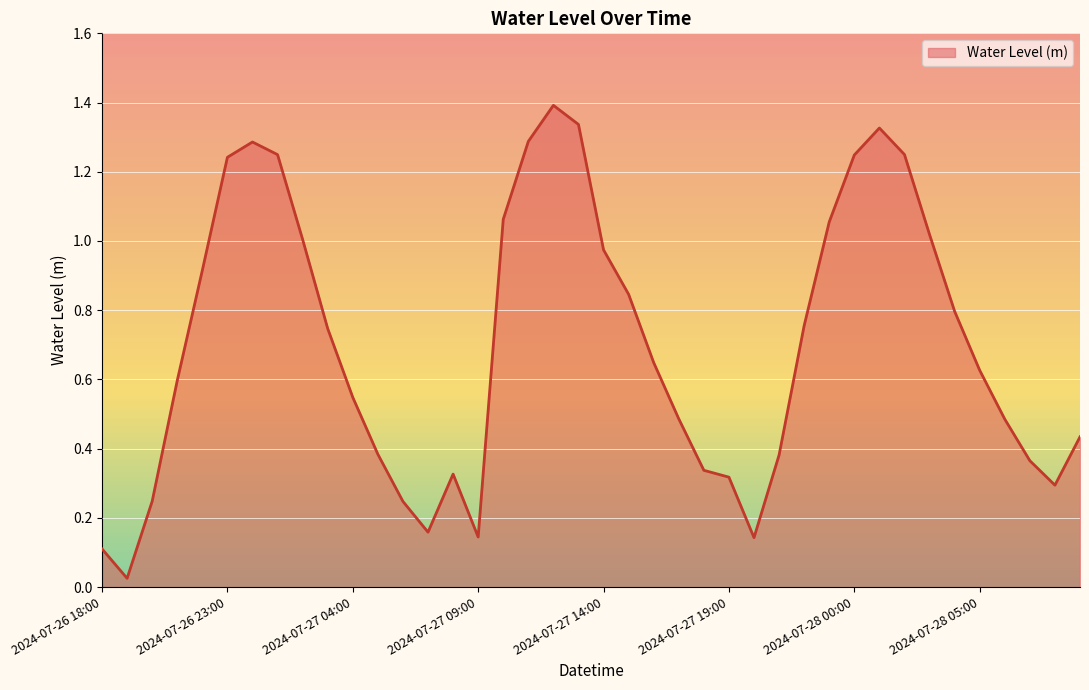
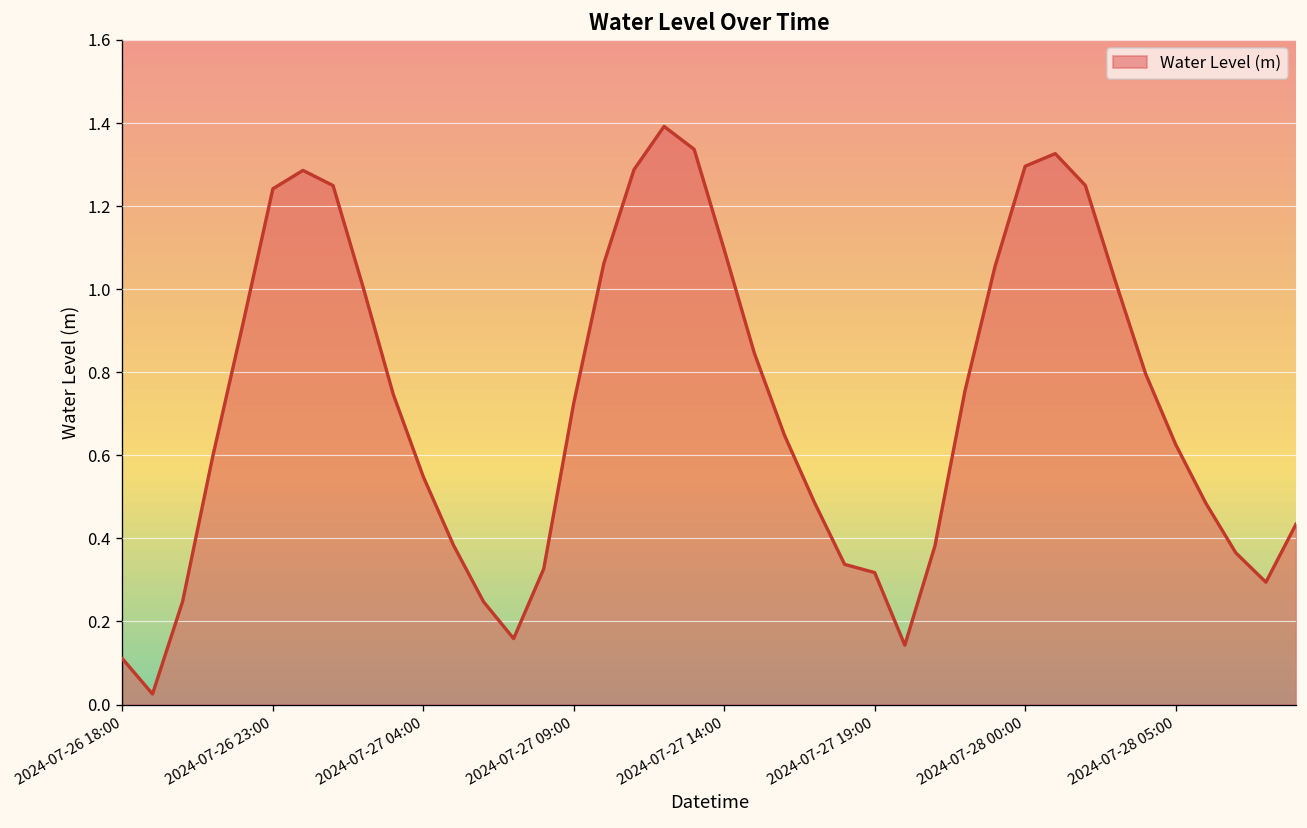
2024-07-27 09:00: 0.14 -> 0.73
2024-07-27 14:00: 0.97 -> 1.09
2024-07-28 00:00: 1.25 -> 1.30
